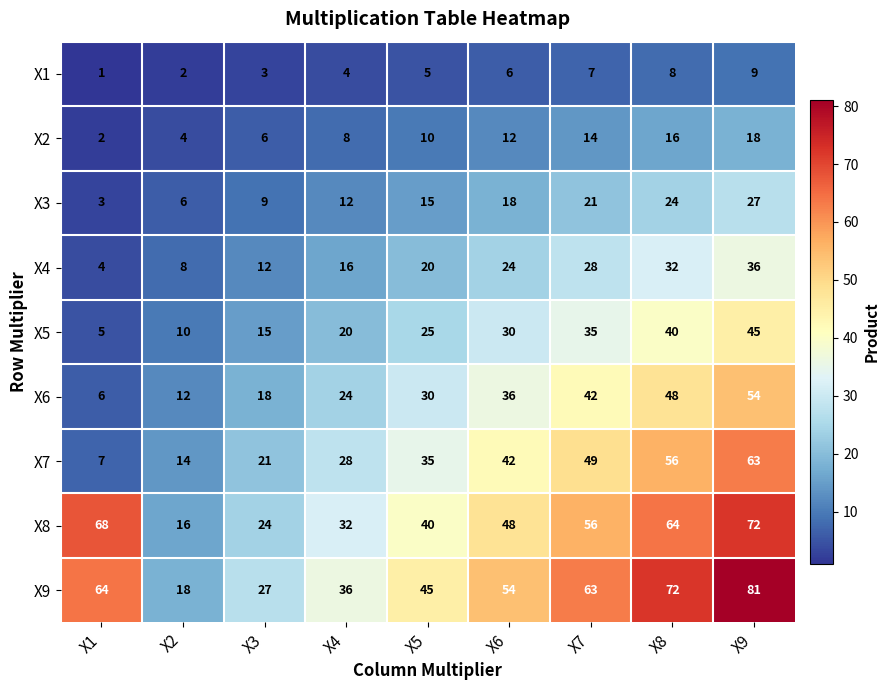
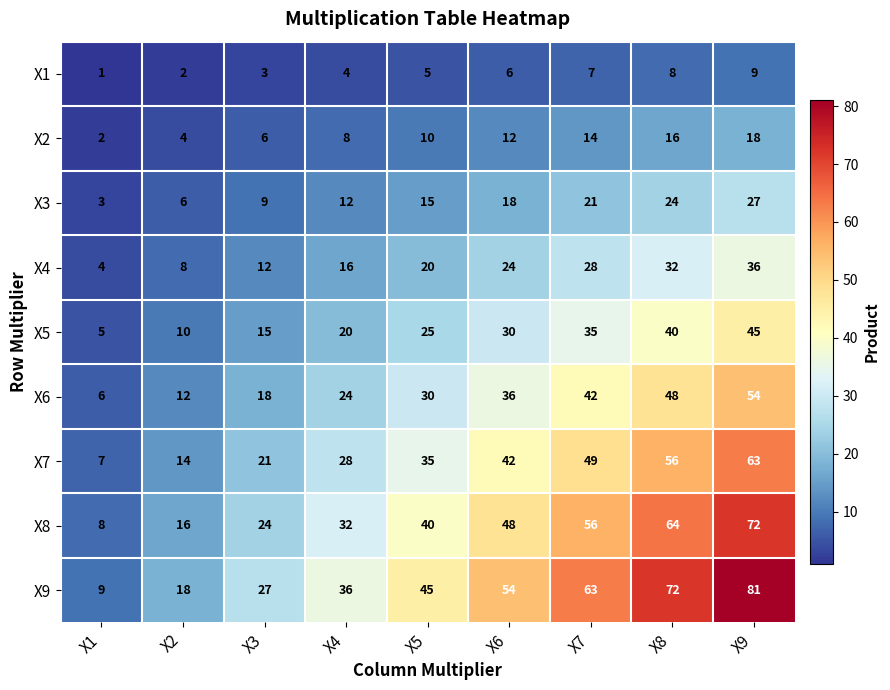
X8, X1: 68 -> 8
X9, X1: 64 -> 9
